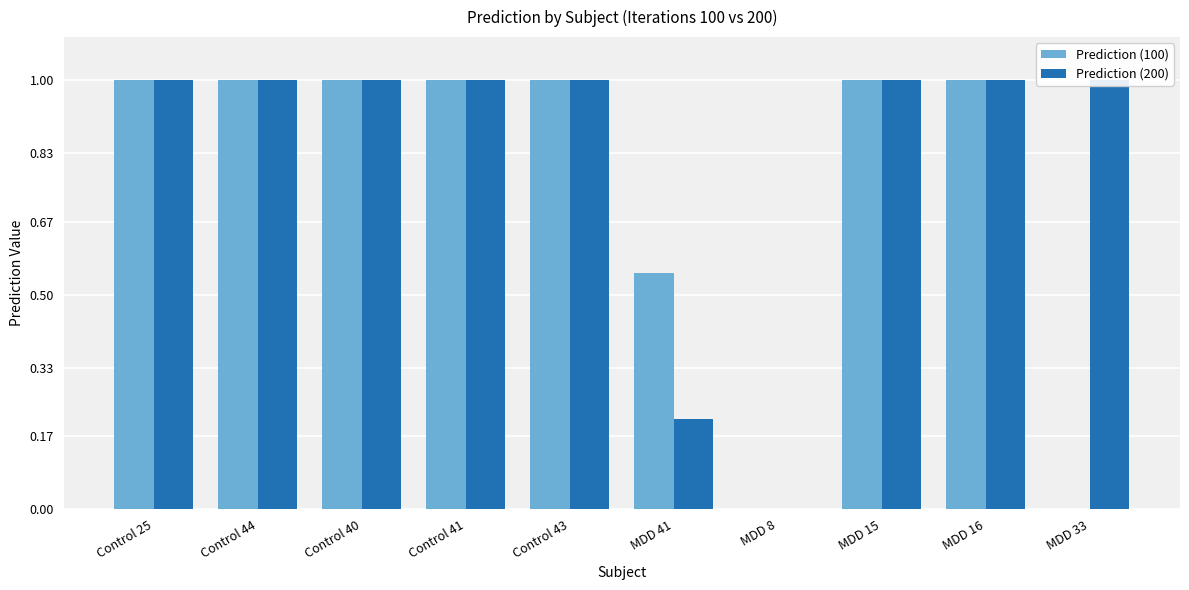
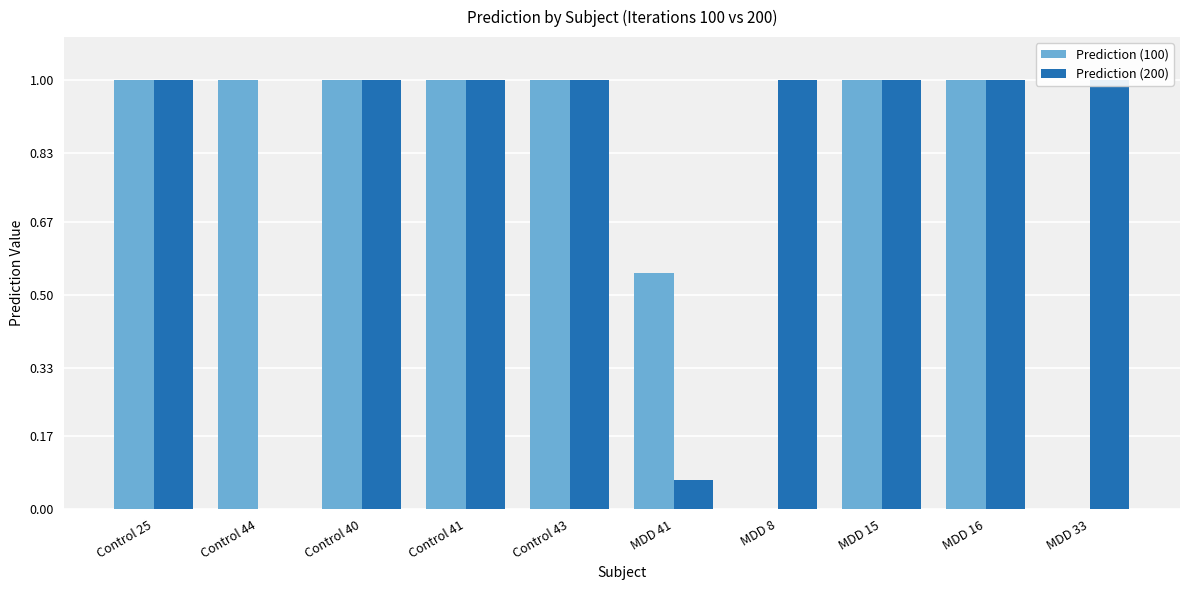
Prediction (200), Control 44: 1 -> 0
Prediction (200), MDD 41: 0.21 -> 0.07
Prediction (200), MDD 8: 0 -> 1
